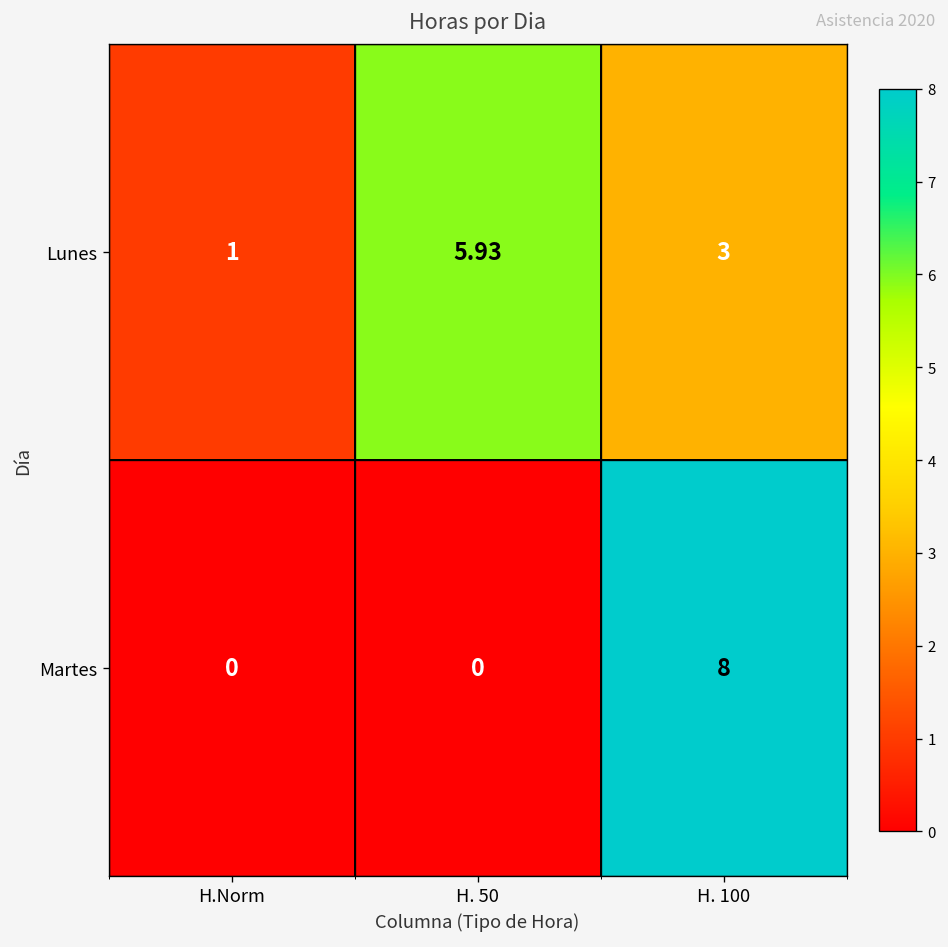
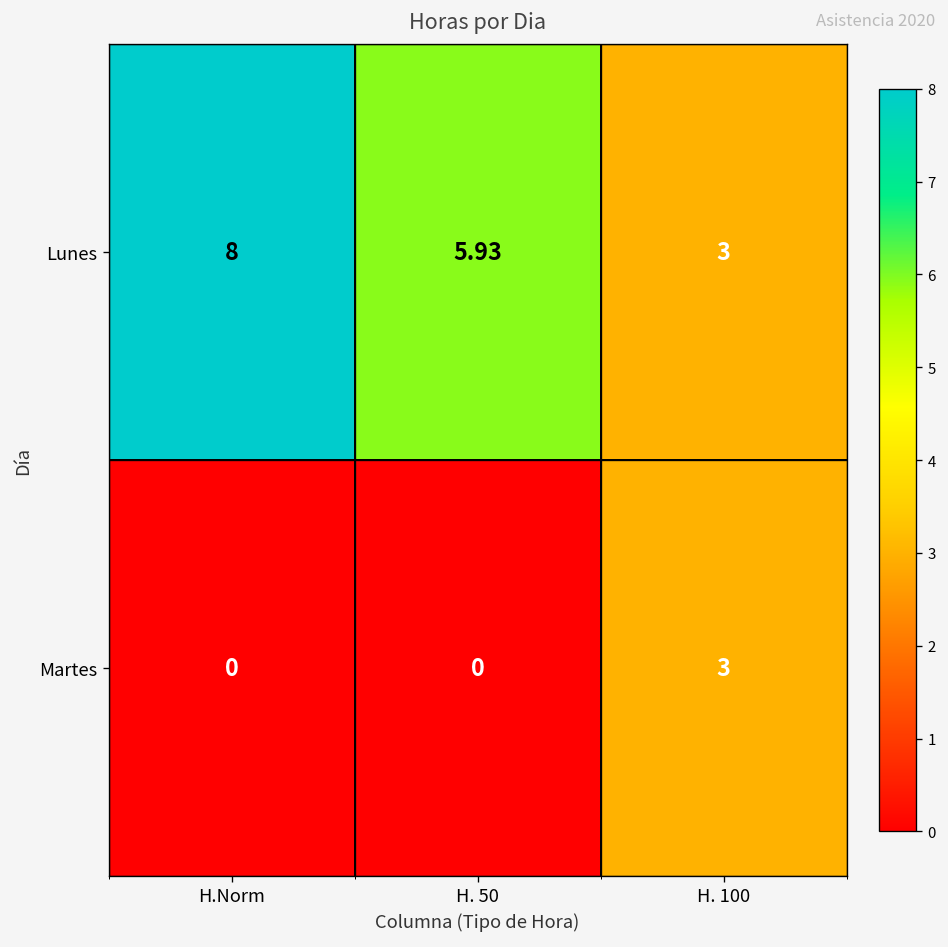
Lunes, H.Norm: 1 -> 8
Martes, H. 100: 8 -> 3
